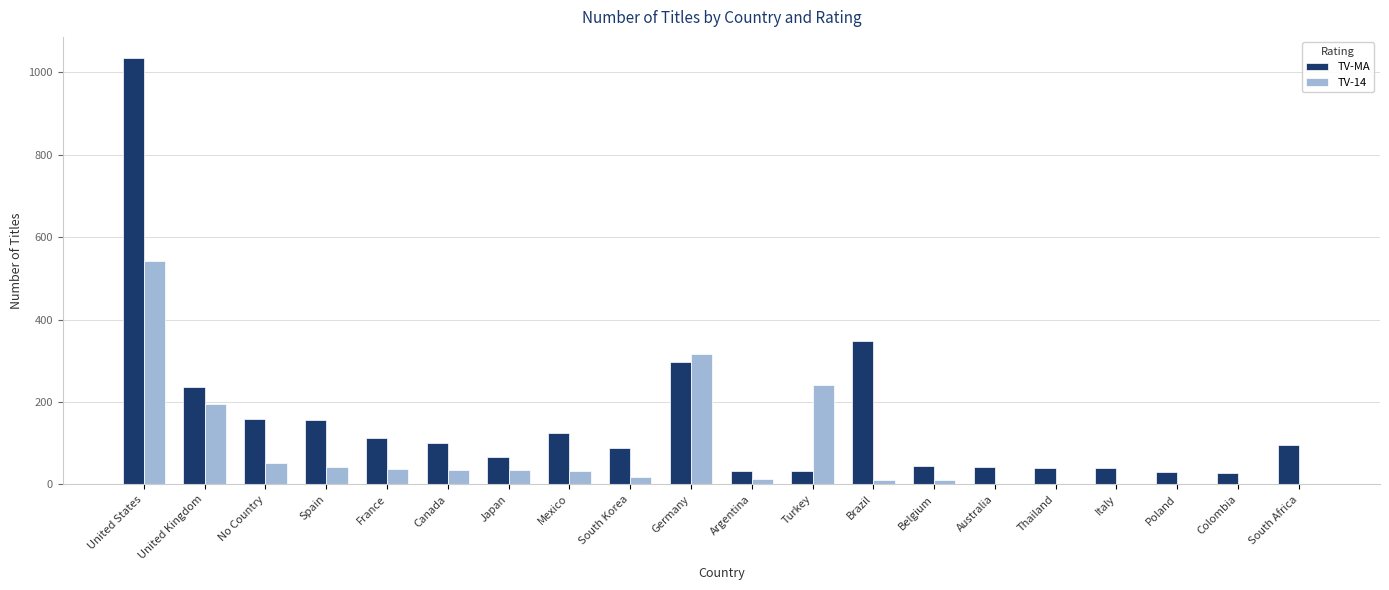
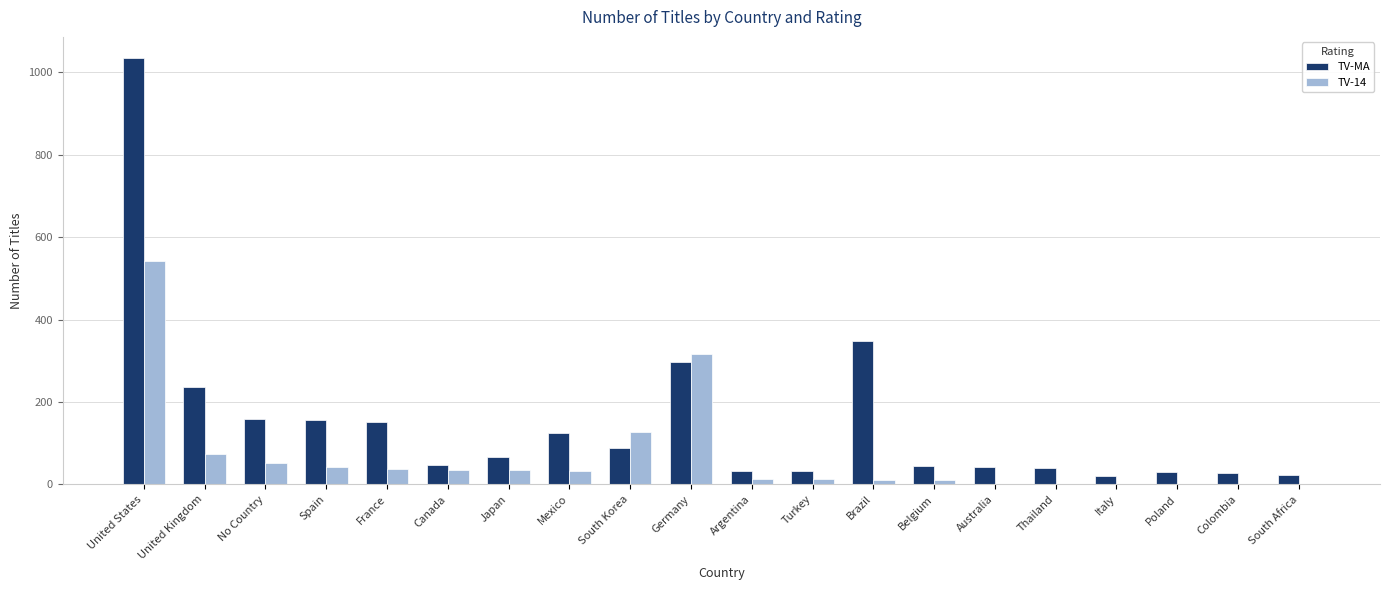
TV-14, United Kingdom: 190 -> 70
TV-MA, France: 110 -> 150
TV-MA, Canada: 100 -> 50
TV-14, South Korea: 20 -> 130
TV-14, Turkey: 240 -> 10
TV-MA, Italy: 40 -> 20
TV-MA, South Africa: 100 -> 20
